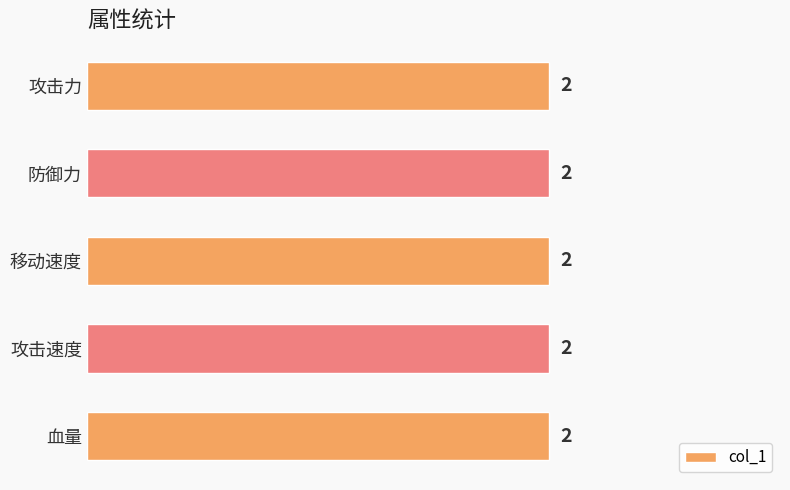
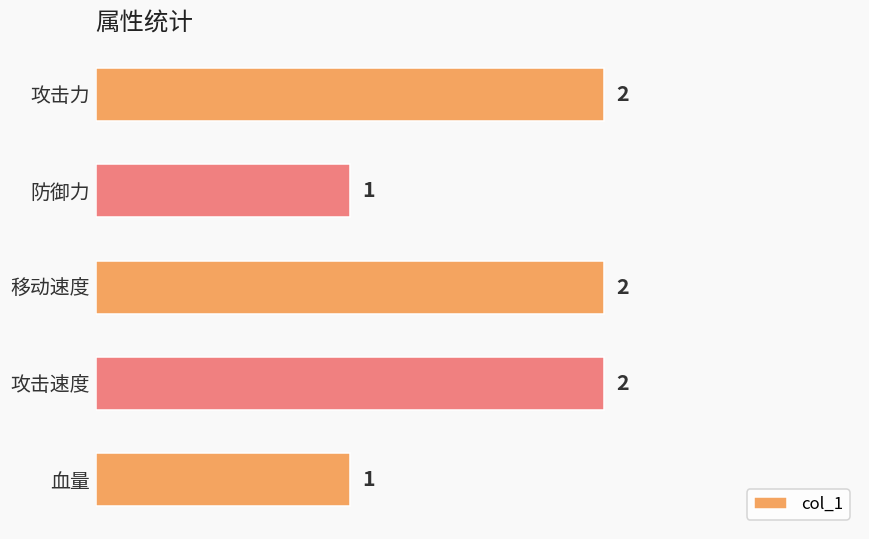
防御力: 2 -> 1
血量: 2 -> 1
